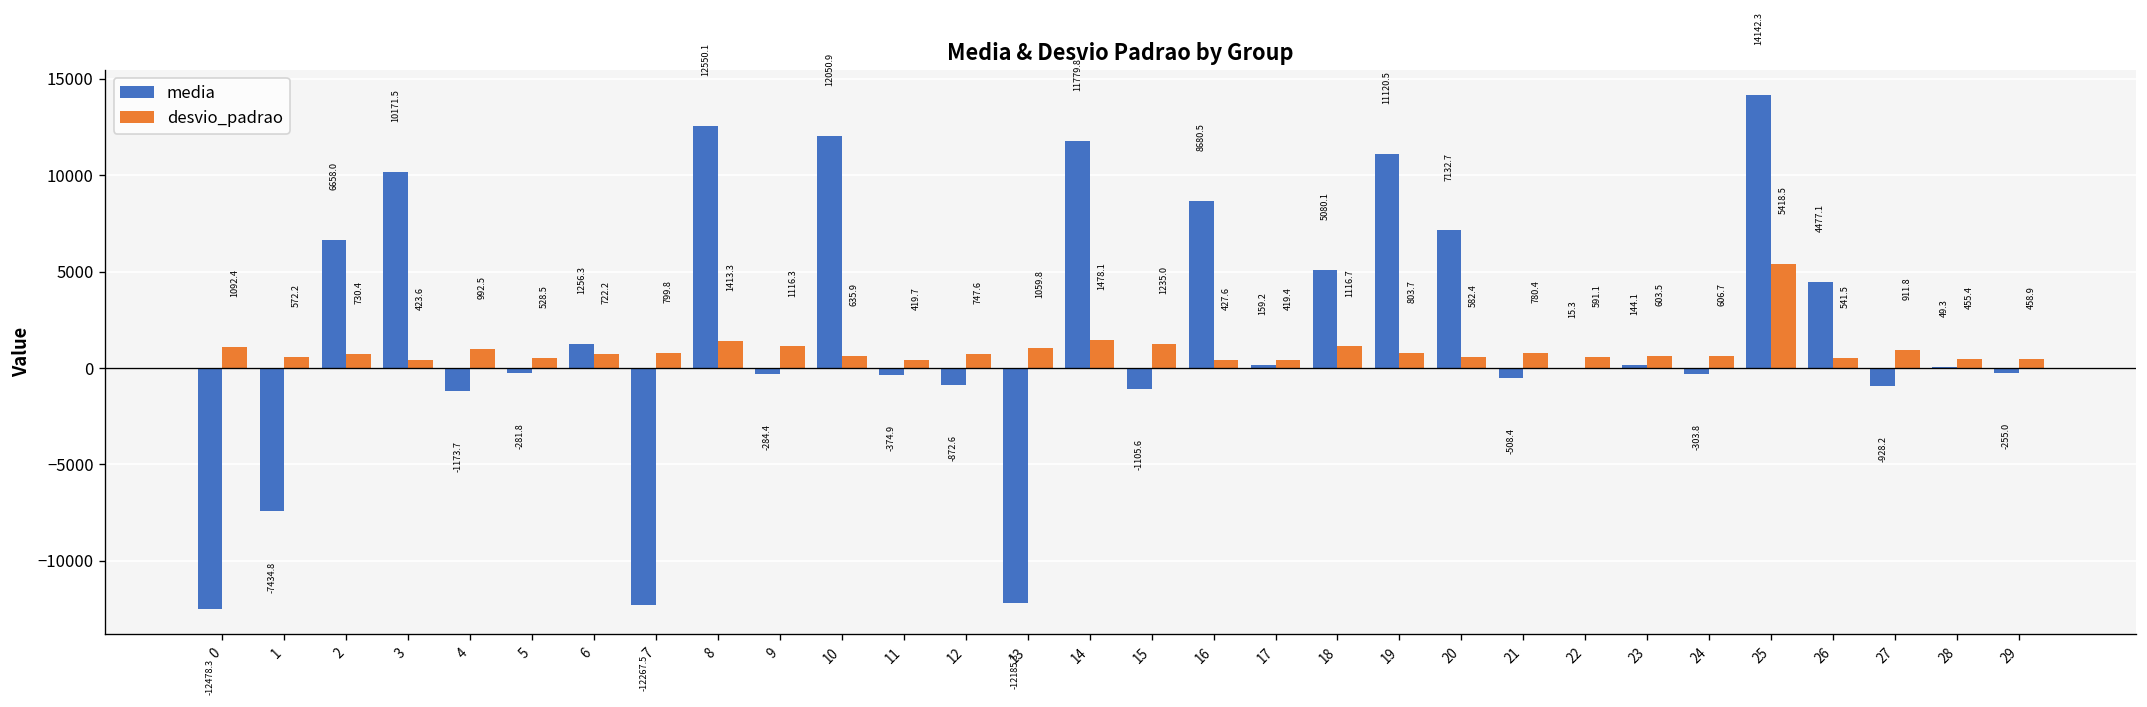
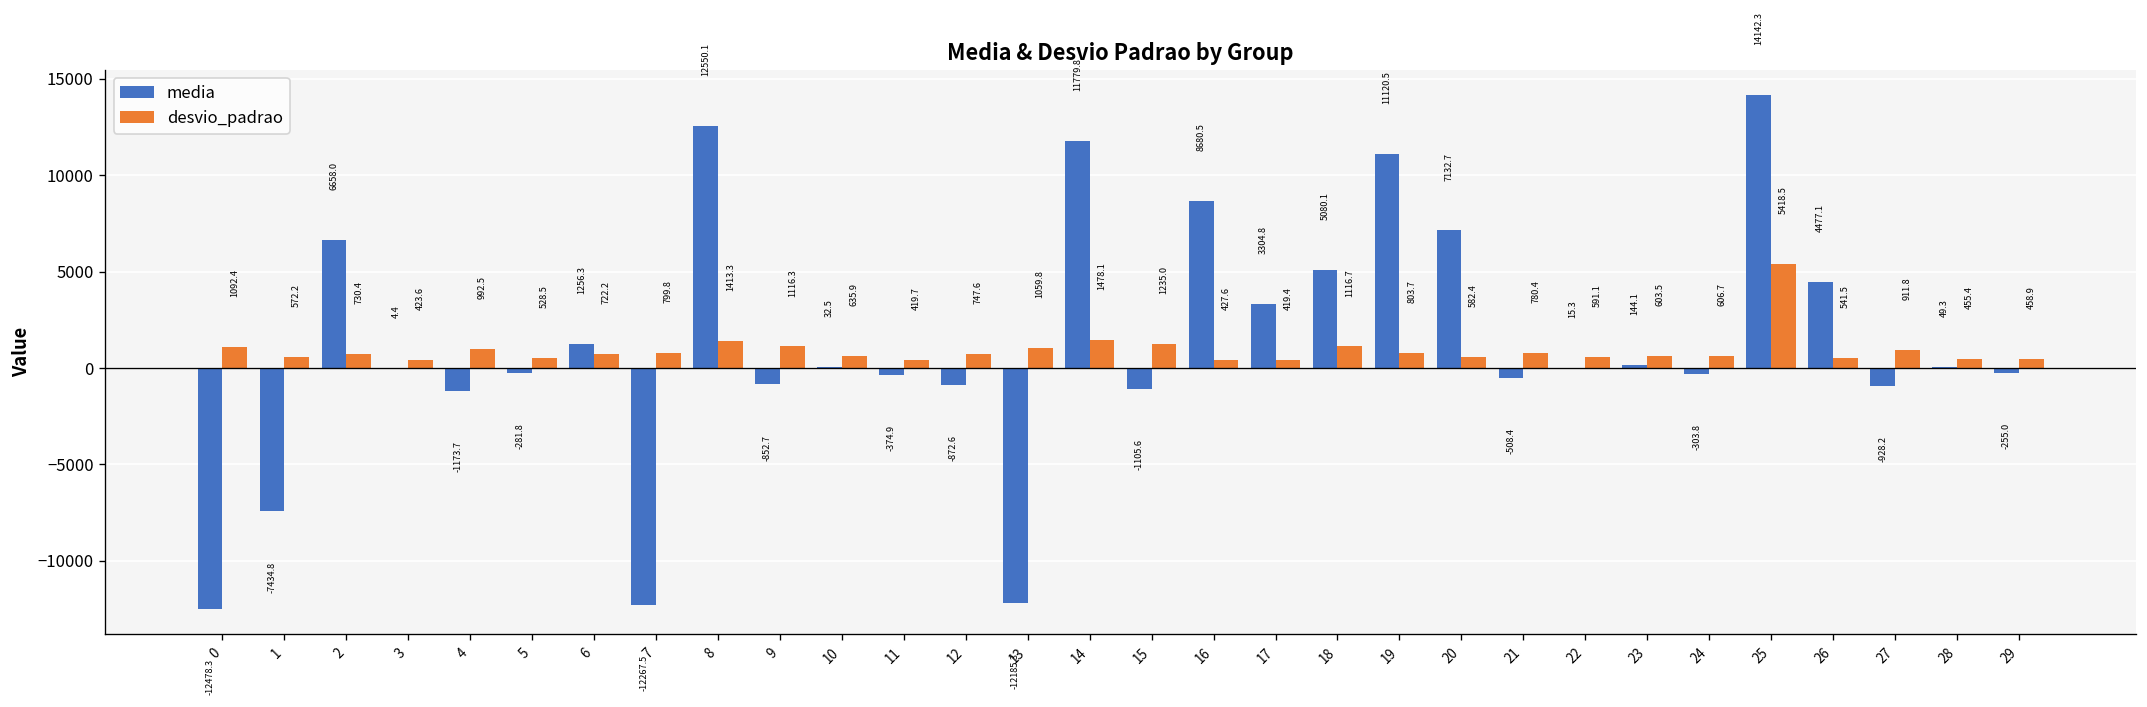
media, 3: 10171.5 -> 4.4
media, 9: -284.4 -> -852.7
media, 10: 12050.9 -> 32.5
media, 17: 159.2 -> 3304.8
